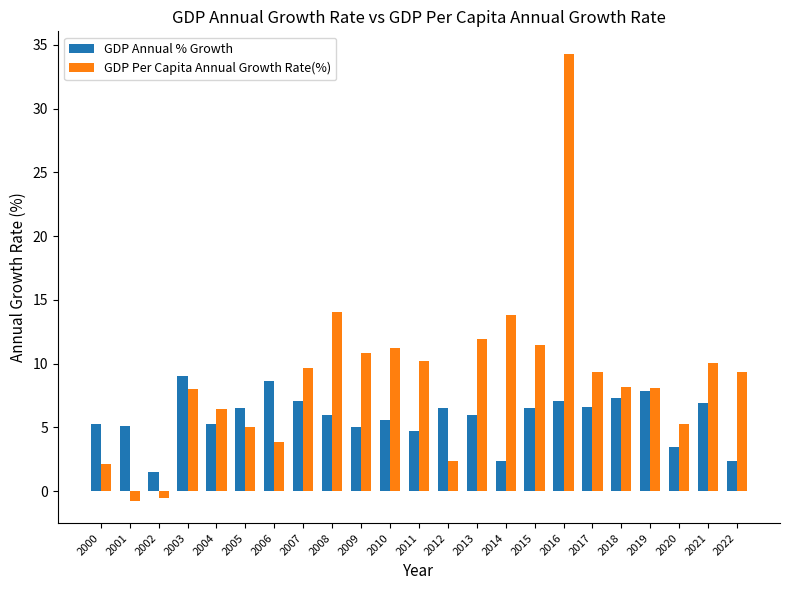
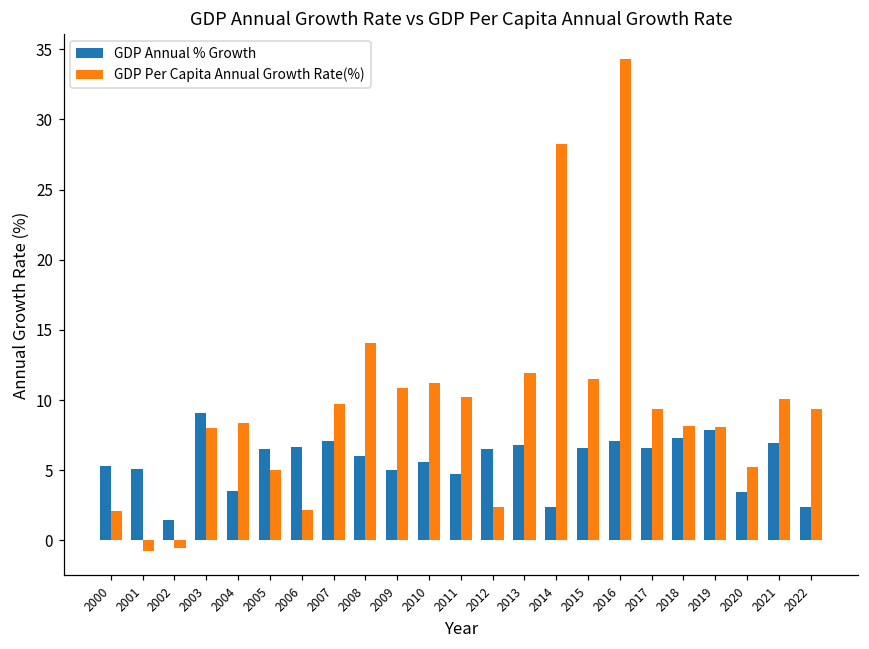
GDP Annual % Growth, 2004: 5.2 -> 3.5
GDP Per Capita Annual Growth Rate(%), 2004: 6.4 -> 8.4
GDP Annual % Growth, 2006: 8.6 -> 6.7
GDP Per Capita Annual Growth Rate(%), 2006: 3.9 -> 2.2
GDP Annual % Growth, 2013: 6.0 -> 6.8
GDP Per Capita Annual Growth Rate(%), 2014: 13.8 -> 28.2
